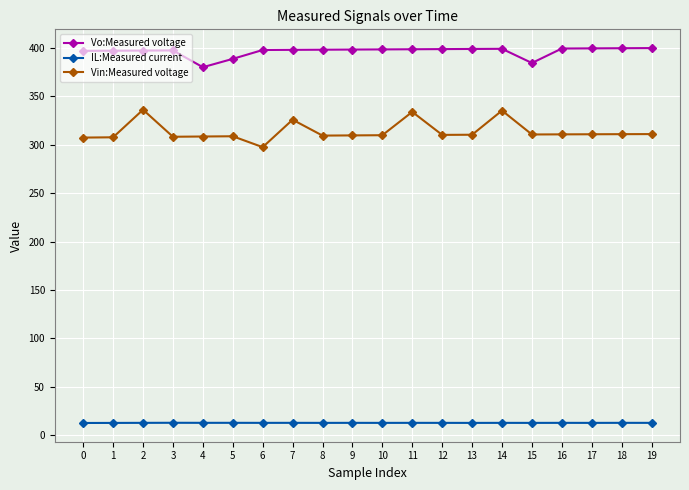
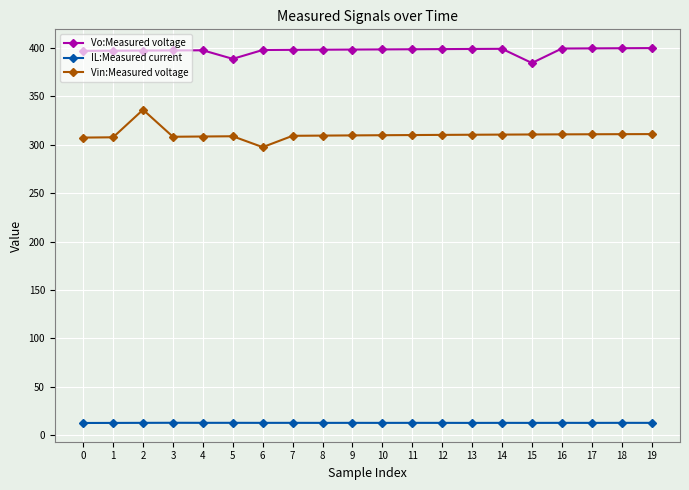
Vo:Measured voltage, 4: 380 -> 400
Vin:Measured voltage, 7: 330 -> 310
Vin:Measured voltage, 11: 330 -> 310
Vin:Measured voltage, 14: 340 -> 310
